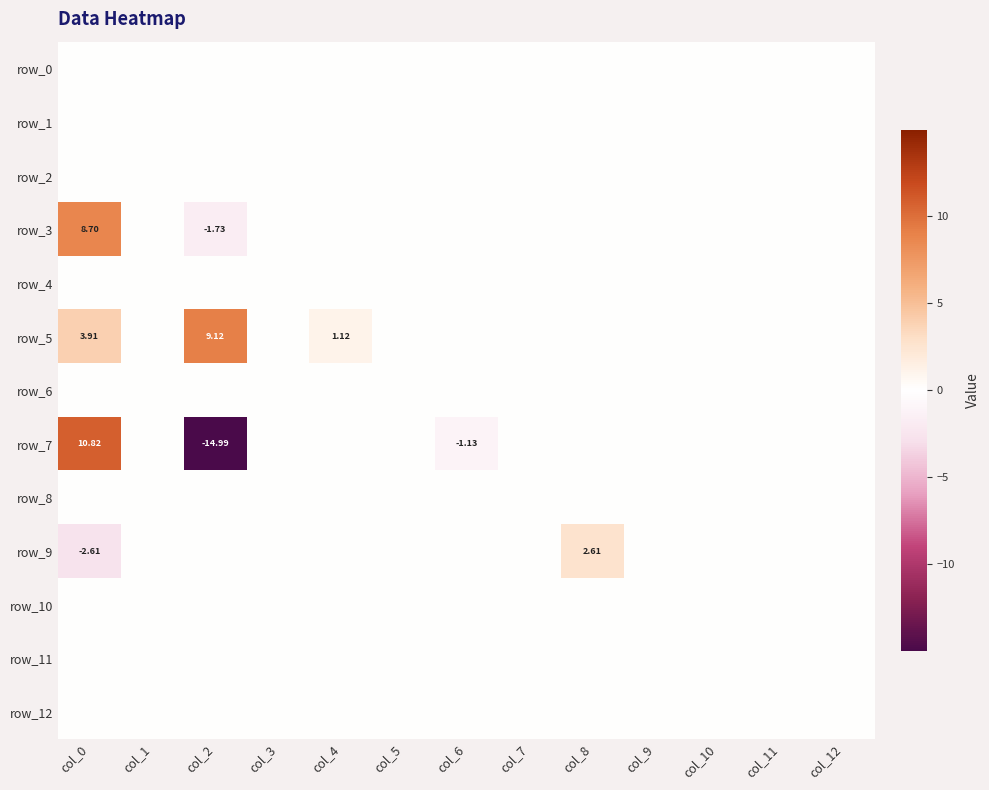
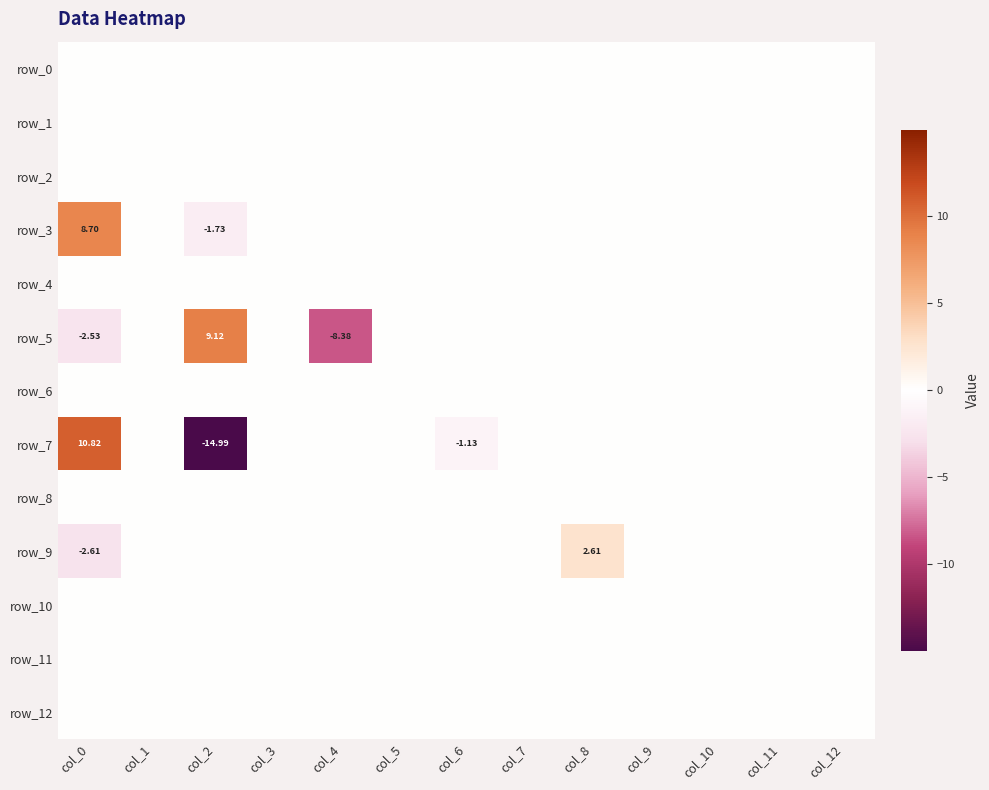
row_5, col_0: 3.91 -> -2.53
row_5, col_4: 1.12 -> -8.38
